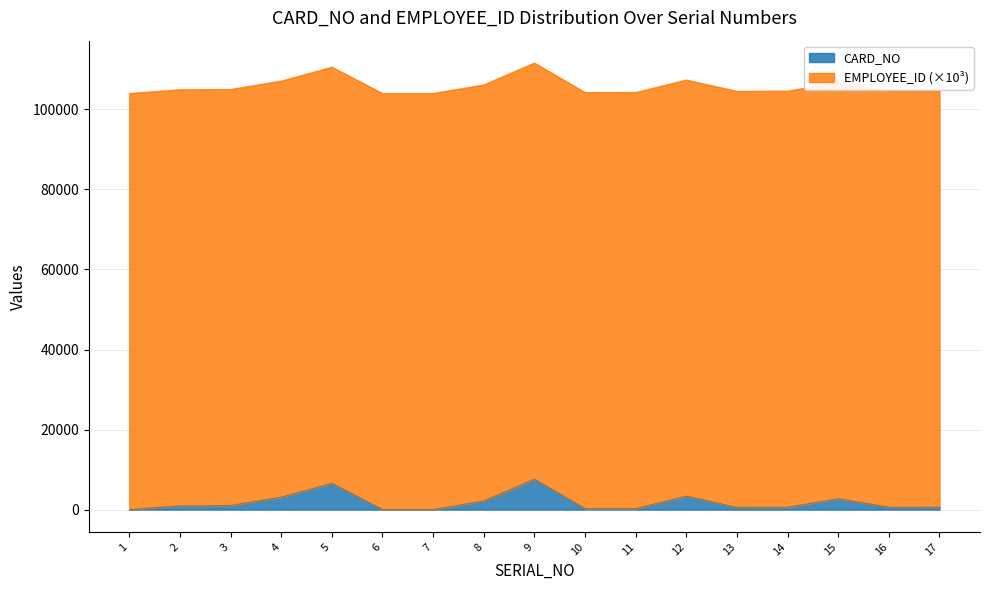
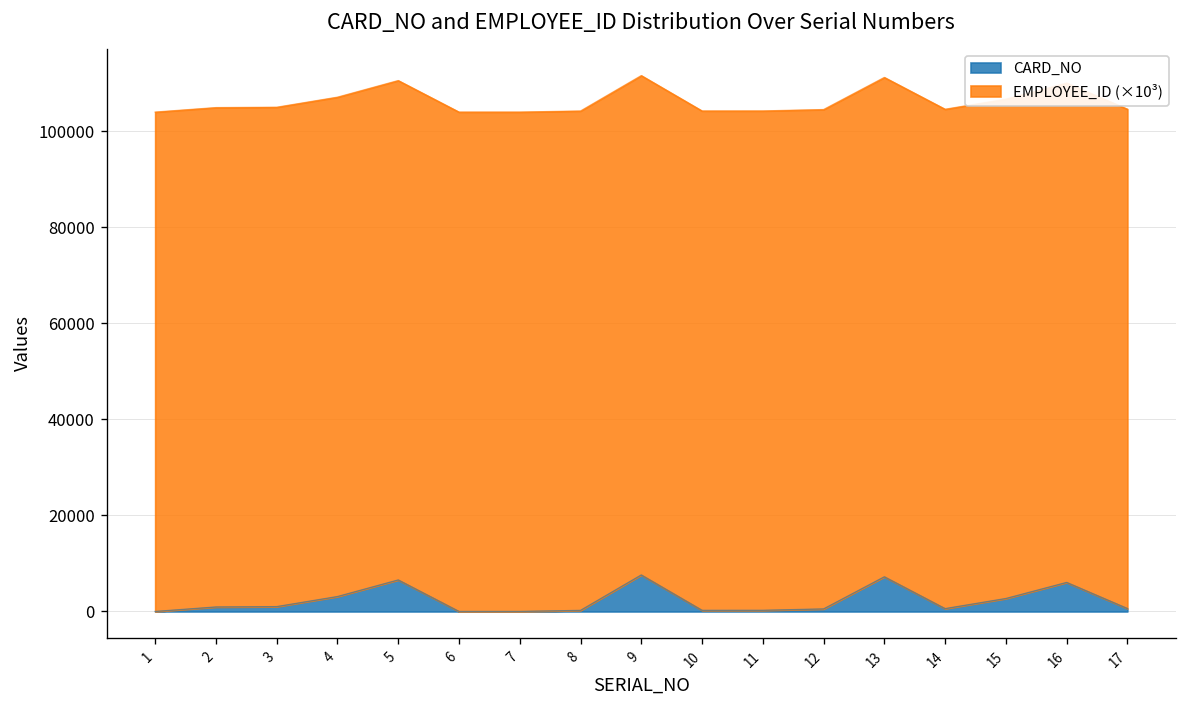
CARD_NO, 8: 2000 -> 0
CARD_NO, 12: 3000 -> 1000
CARD_NO, 13: 1000 -> 7000
CARD_NO, 16: 1000 -> 6000
